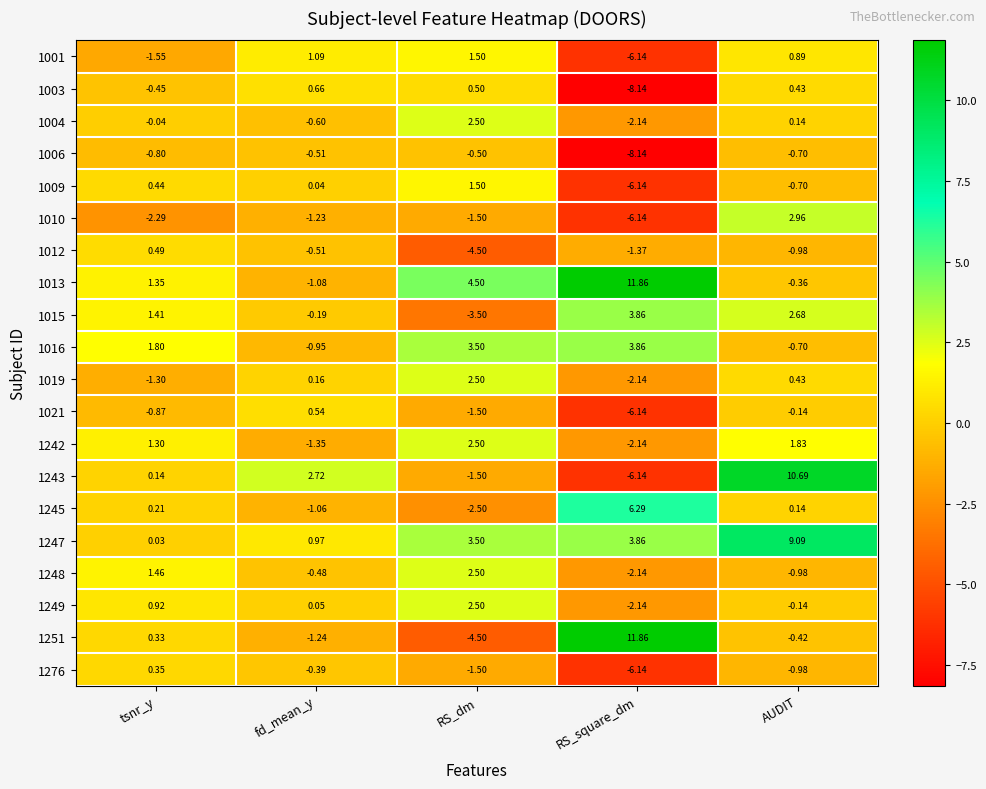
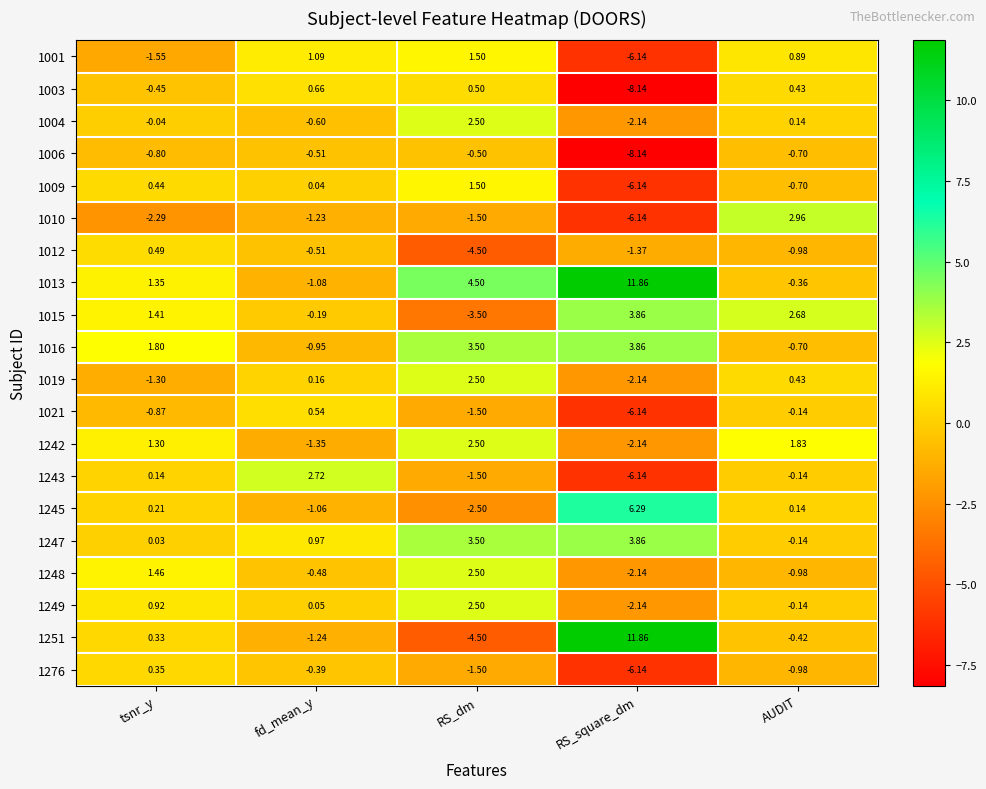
1243, AUDIT: 10.69 -> -0.14
1247, AUDIT: 9.09 -> -0.14
